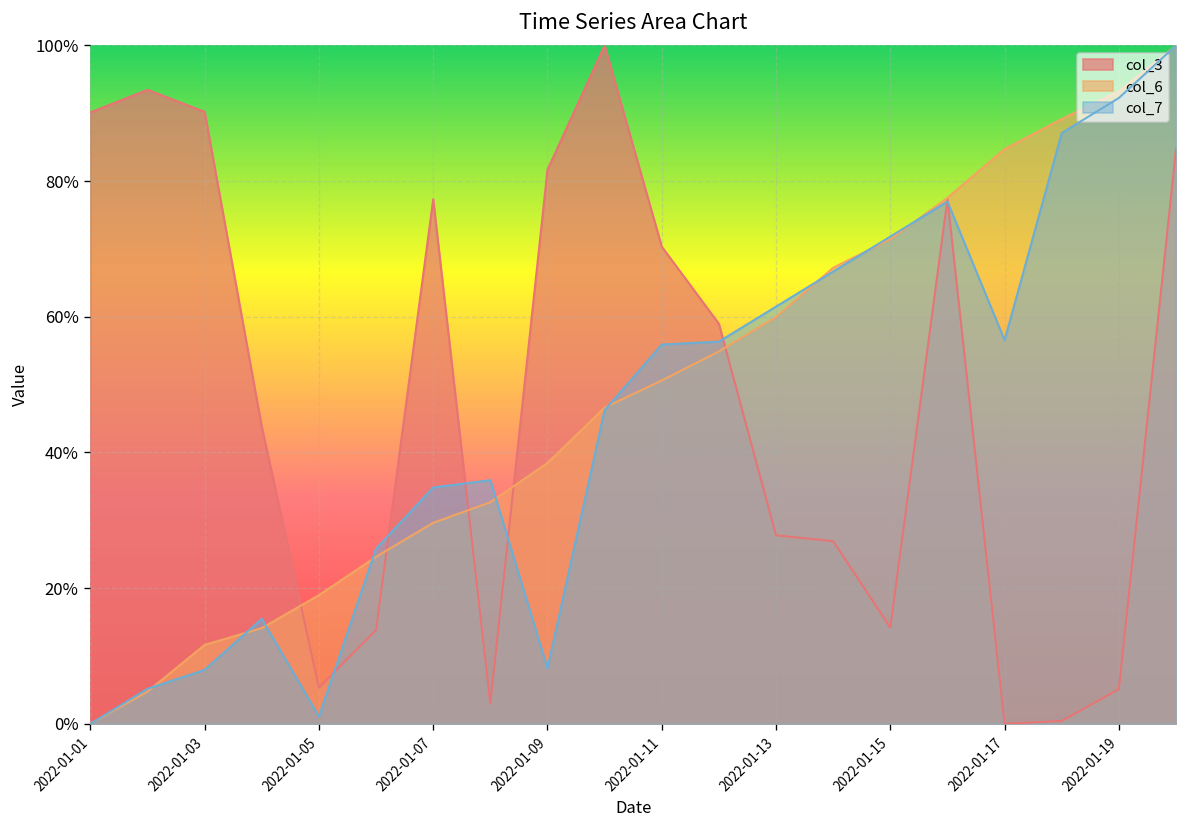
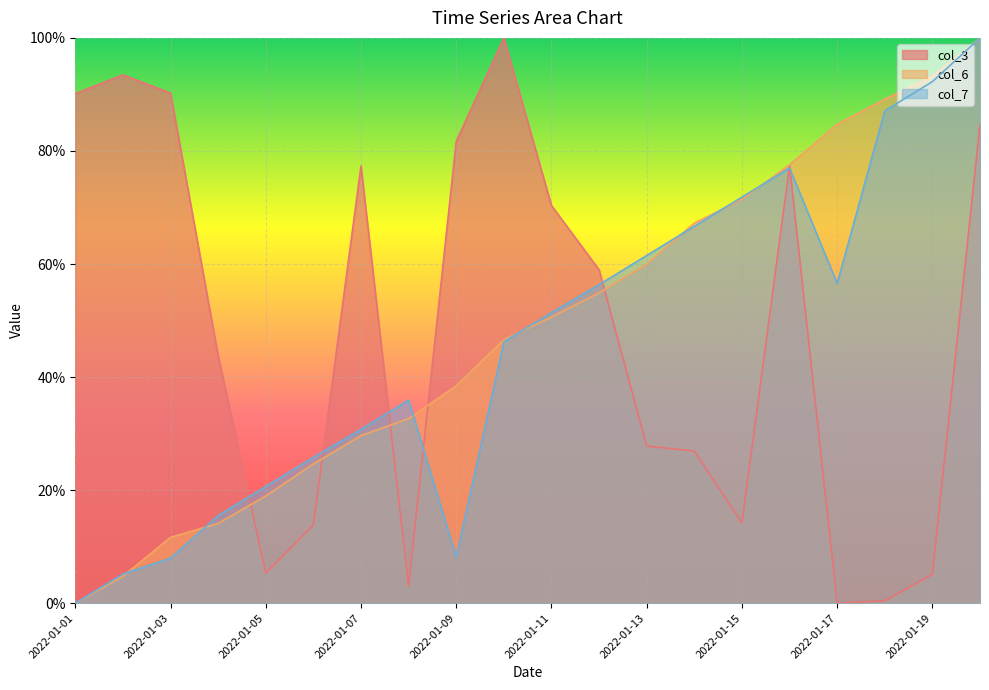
col_7, 2022-01-05: 1% -> 21%
col_7, 2022-01-07: 35% -> 31%
col_7, 2022-01-11: 56% -> 51%
